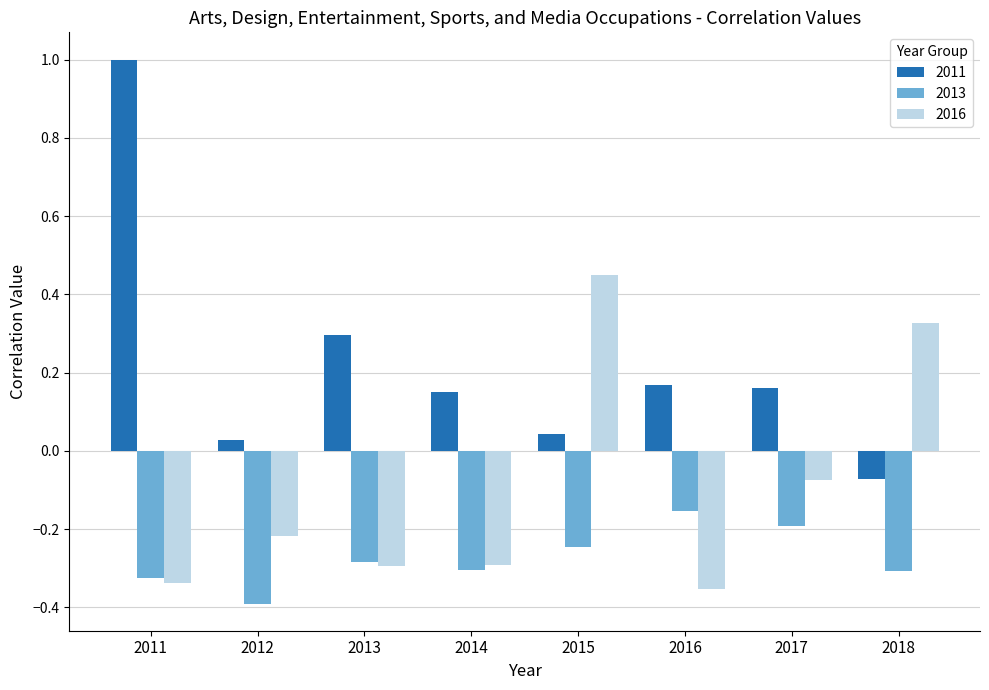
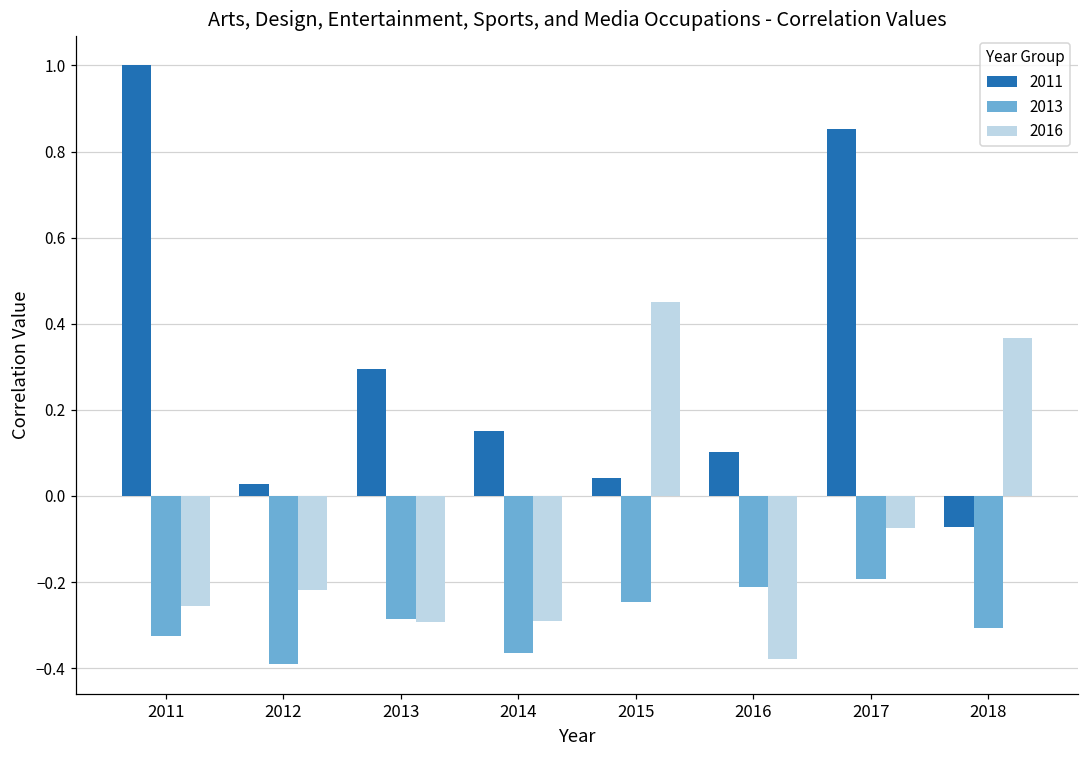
2016, 2011: -0.34 -> -0.26
2013, 2014: -0.30 -> -0.36
2011, 2016: 0.17 -> 0.10
2013, 2016: -0.15 -> -0.21
2016, 2016: -0.35 -> -0.38
2011, 2017: 0.16 -> 0.85
2016, 2018: 0.33 -> 0.37
